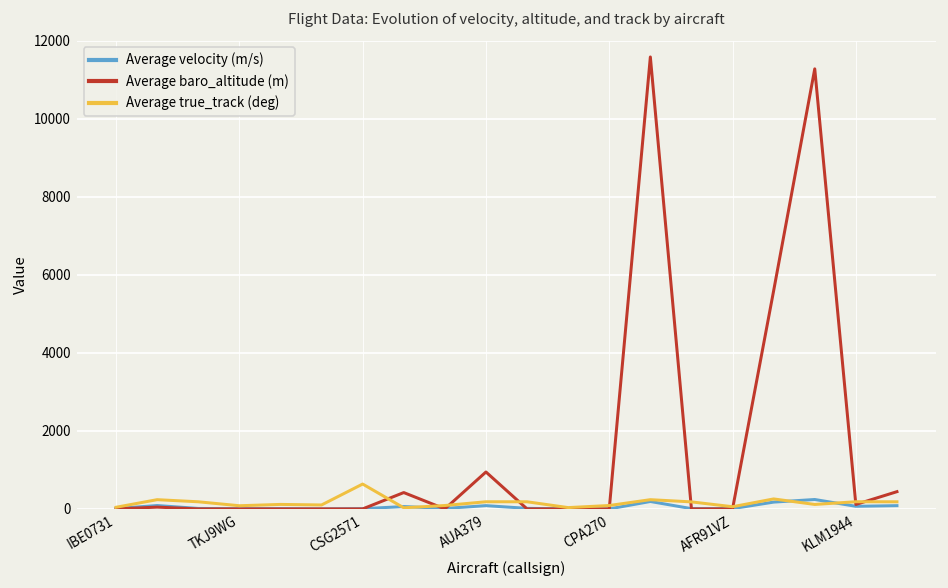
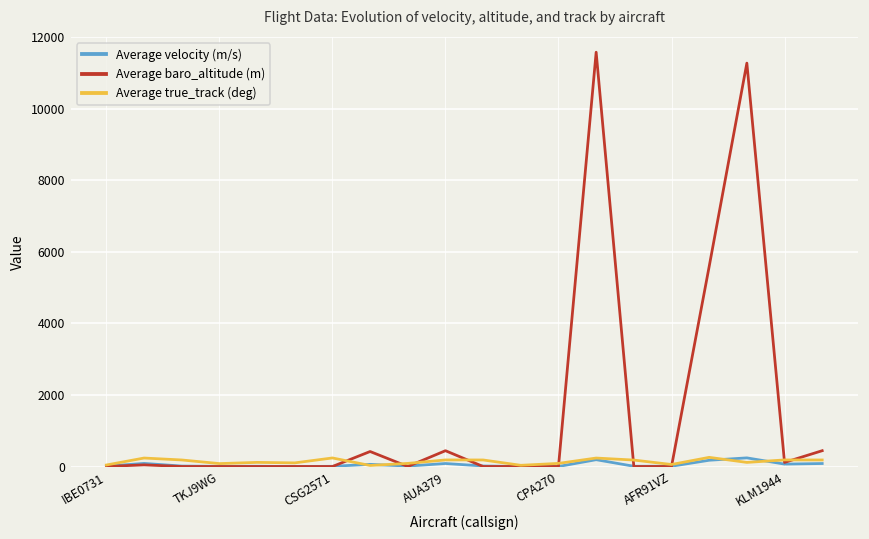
Average true_track (deg), CSG2571: 600 -> 200
Average baro_altitude (m), AUA379: 900 -> 400
